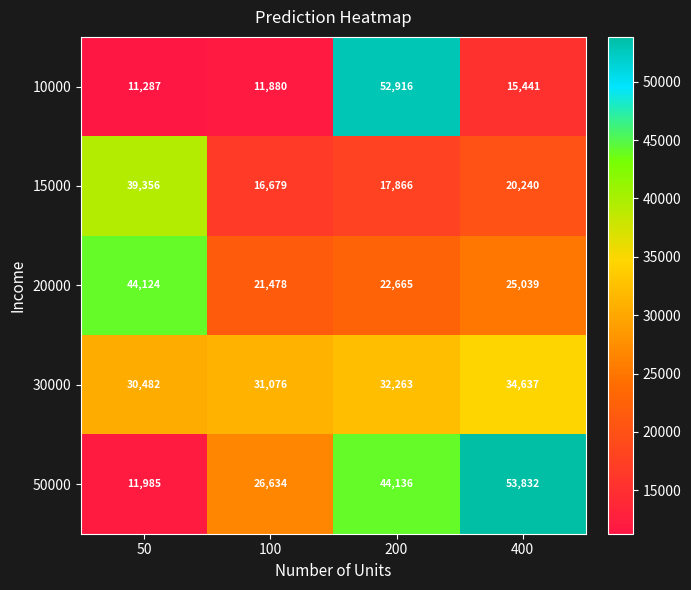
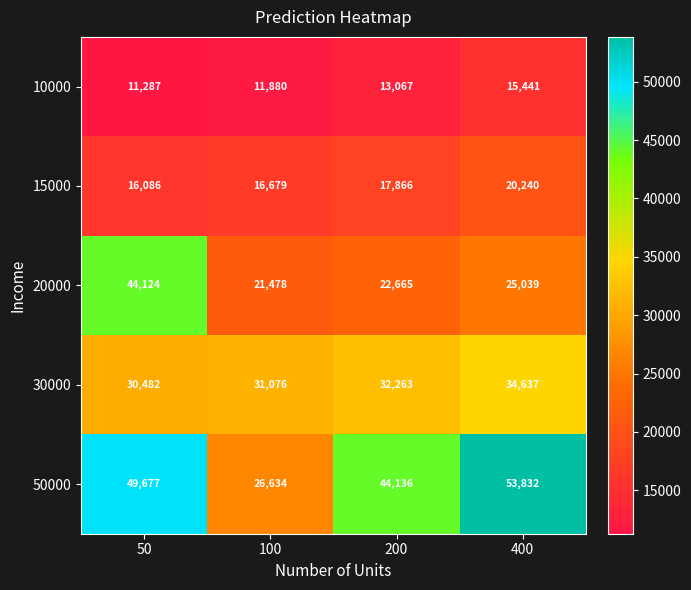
10000, 200: 52,916 -> 13,067
15000, 50: 39,356 -> 16,086
50000, 50: 11,985 -> 49,677
